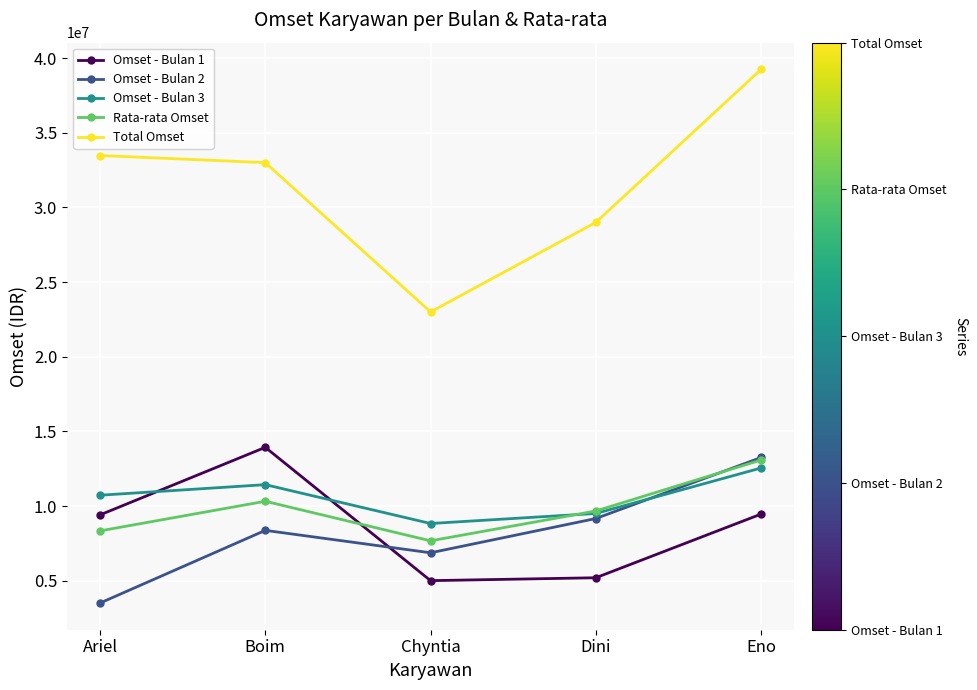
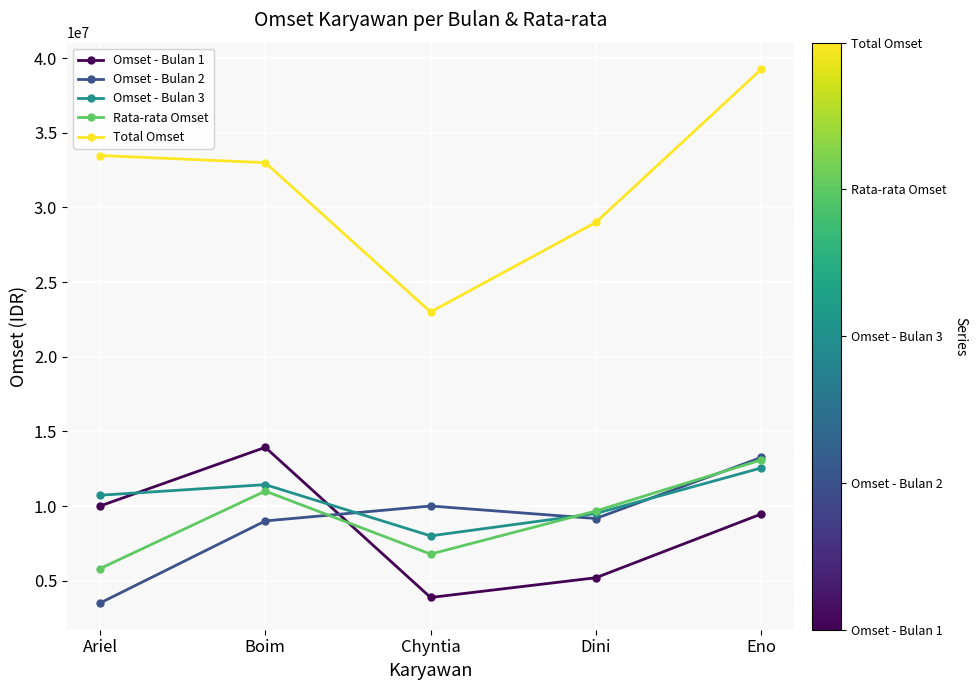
Omset - Bulan 1, Ariel: 9400000 -> 10000000
Rata-rata Omset, Ariel: 8300000 -> 5800000
Omset - Bulan 2, Boim: 8400000 -> 9000000
Rata-rata Omset, Boim: 10300000 -> 11000000
Omset - Bulan 1, Chyntia: 5000000 -> 3900000
Omset - Bulan 2, Chyntia: 6900000 -> 10000000
Omset - Bulan 3, Chyntia: 8800000 -> 8000000
Rata-rata Omset, Chyntia: 7700000 -> 6800000
